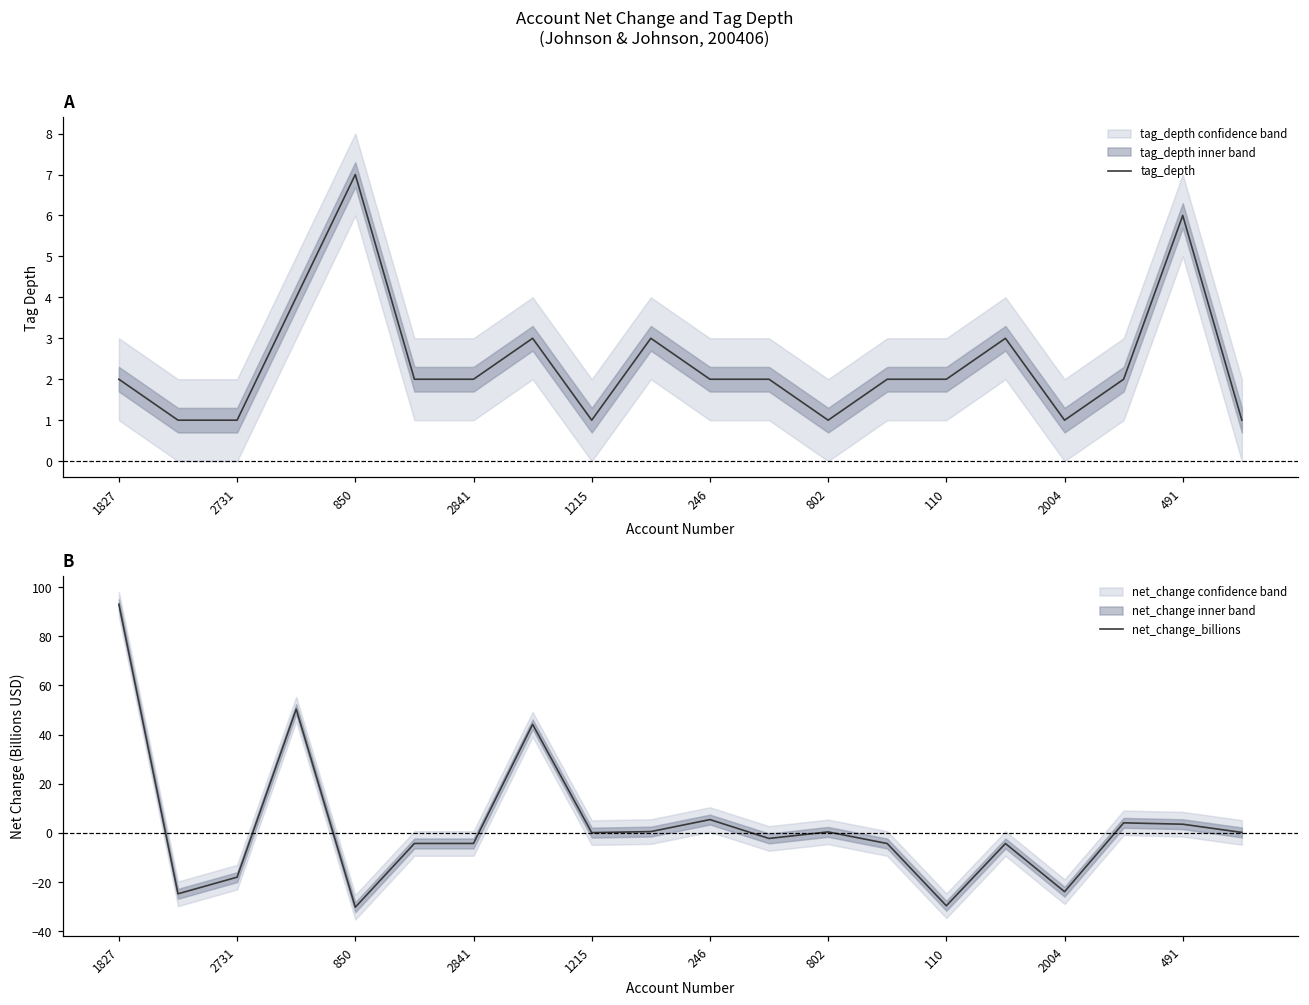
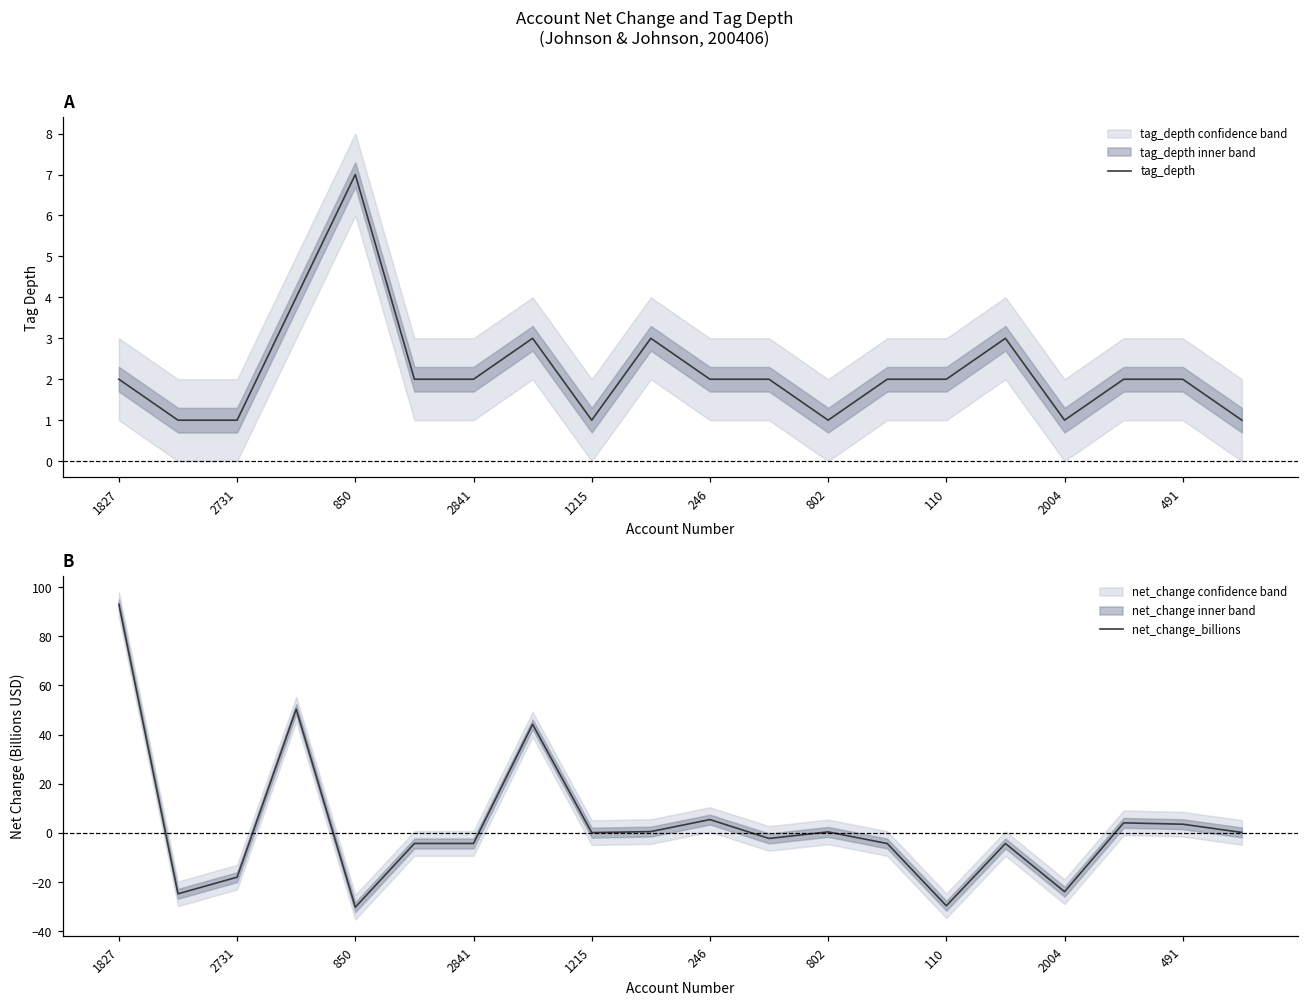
A, tag_depth, 491: 6 -> 2
